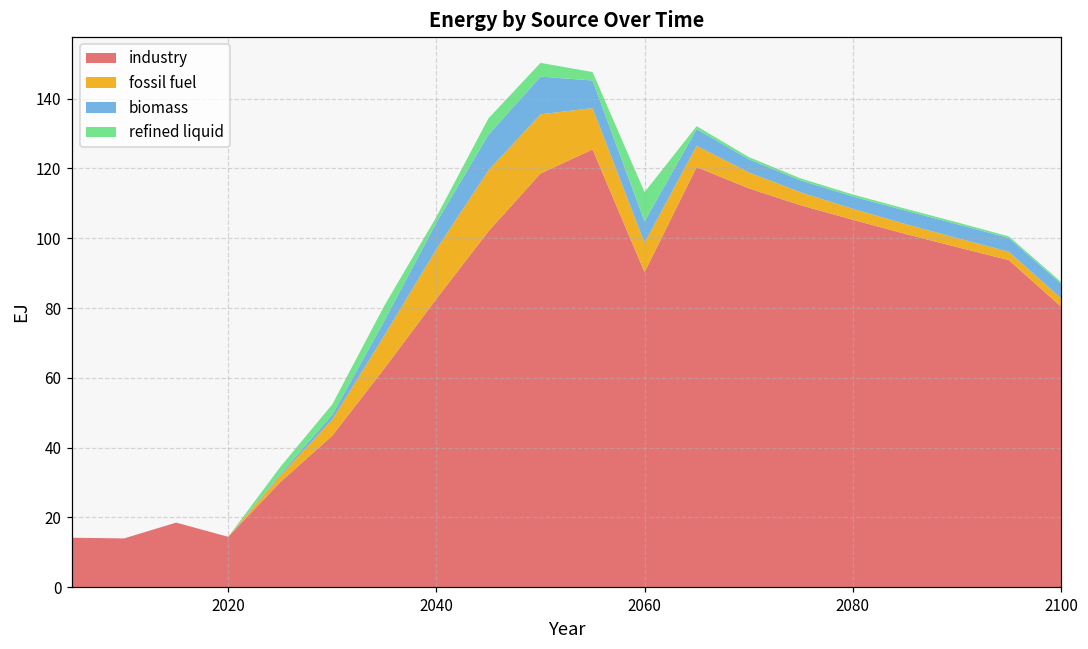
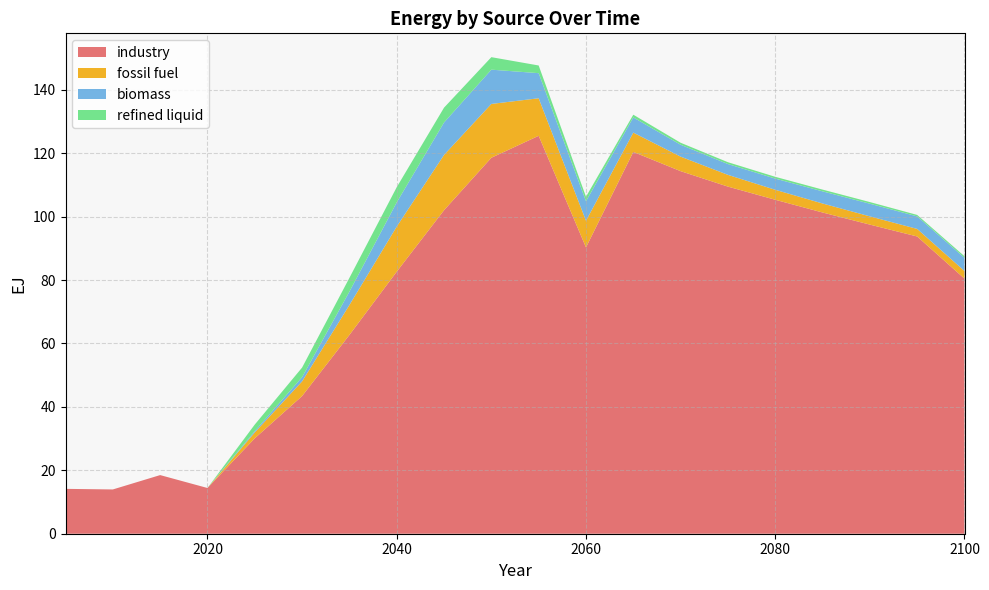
refined liquid, 2040: 2 -> 5
refined liquid, 2060: 8 -> 1
